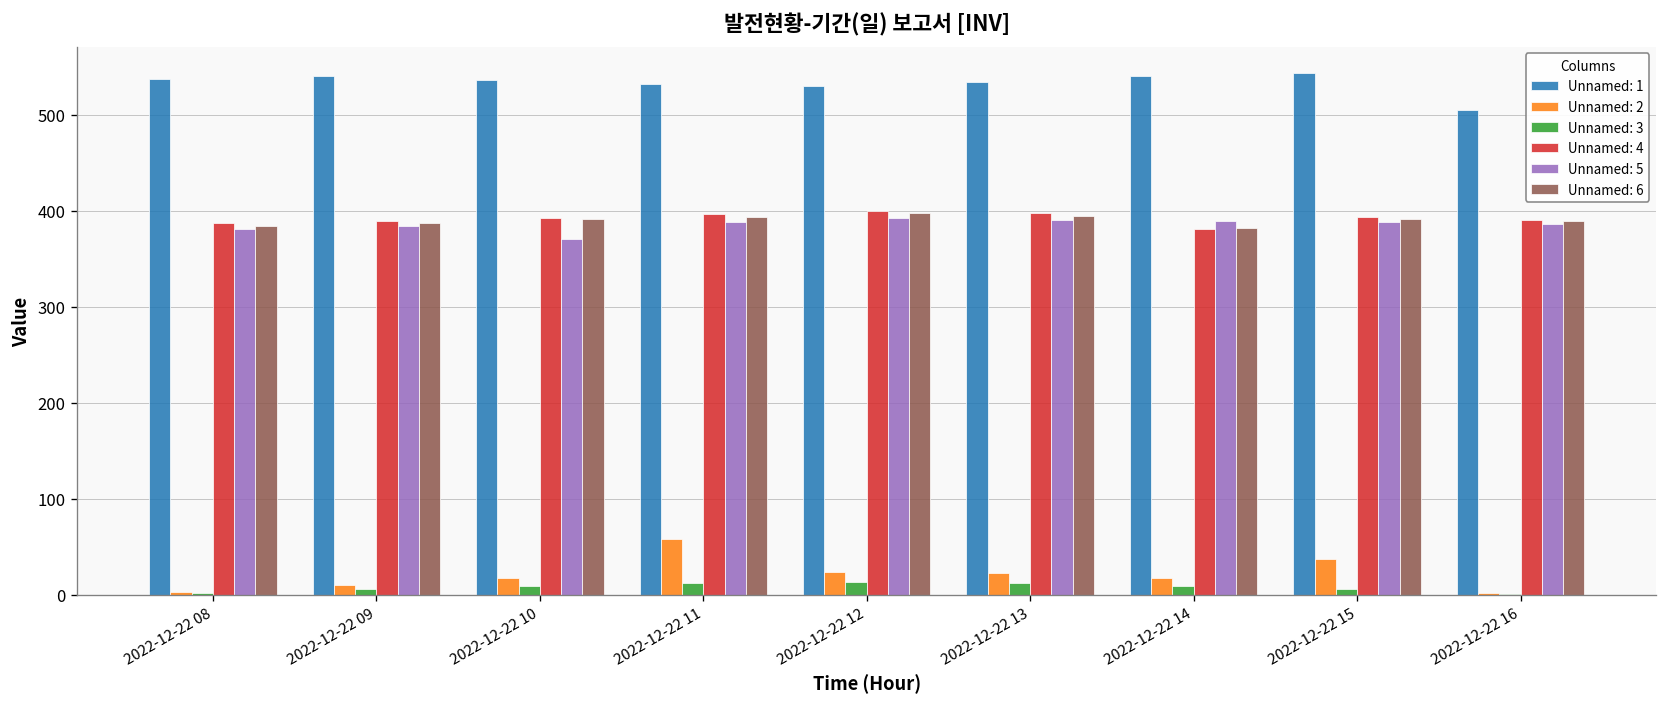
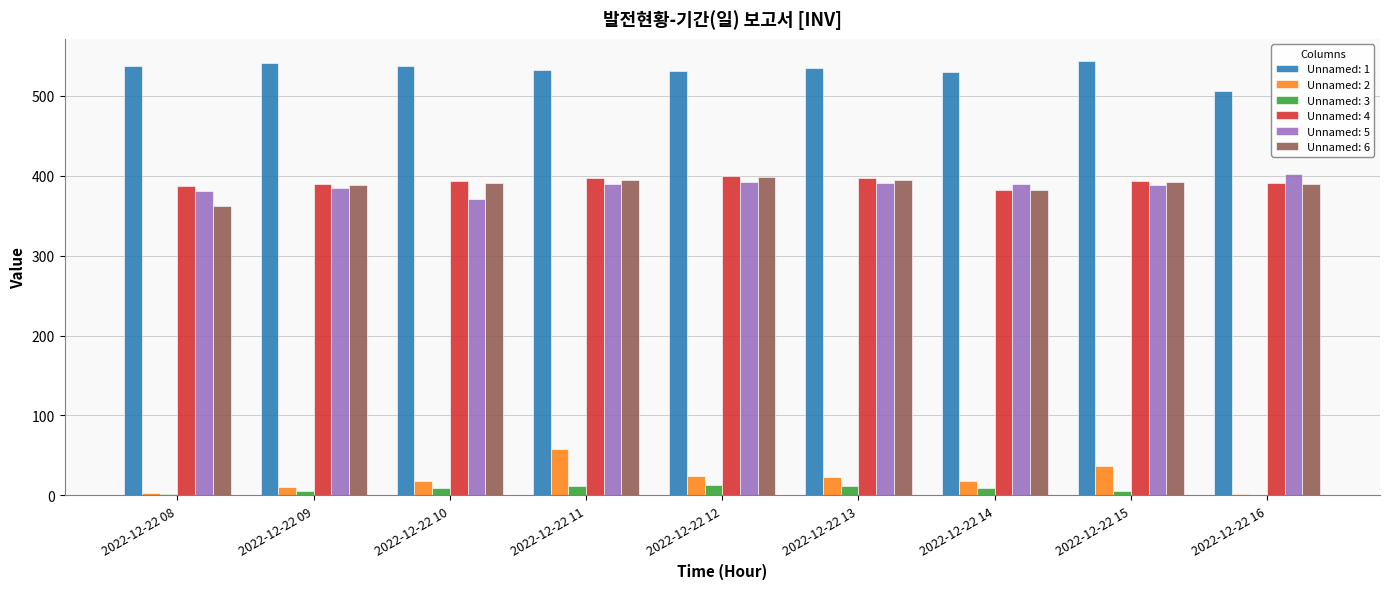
Unnamed: 6, 2022-12-22 08: 380 -> 360
Unnamed: 1, 2022-12-22 14: 540 -> 530
Unnamed: 5, 2022-12-22 16: 390 -> 400
